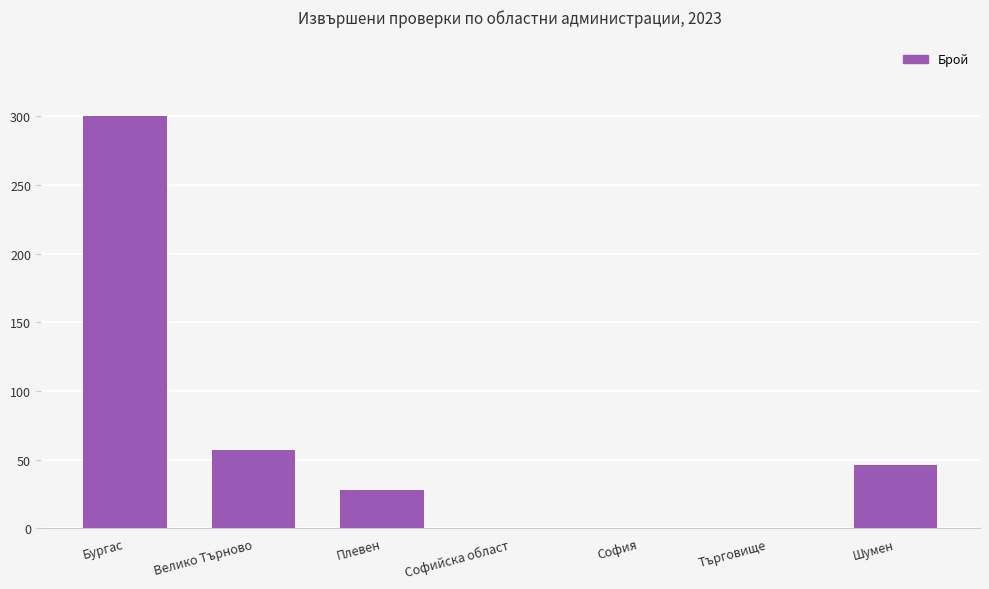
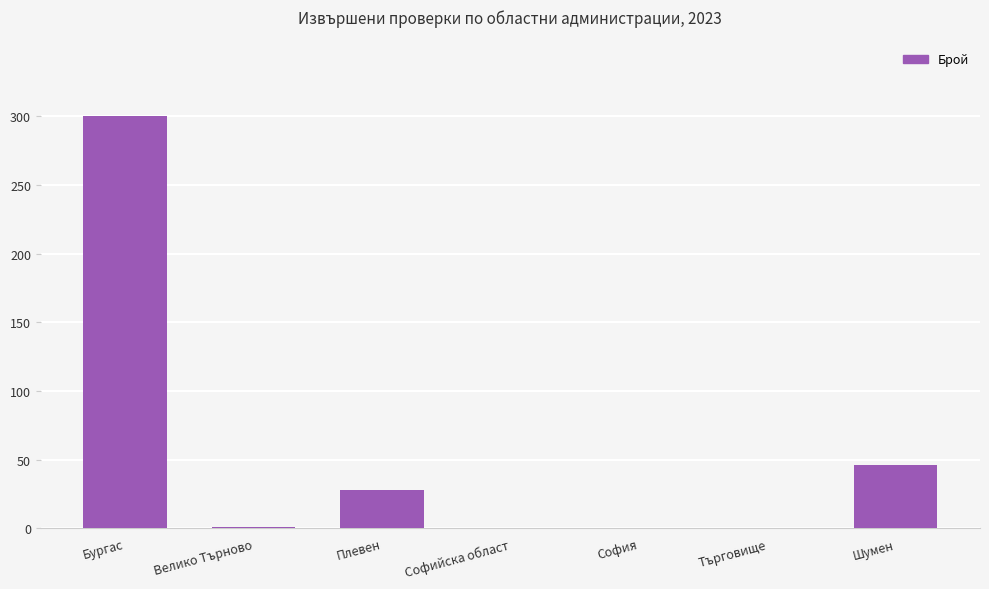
Велико Търново: 57 -> 1
